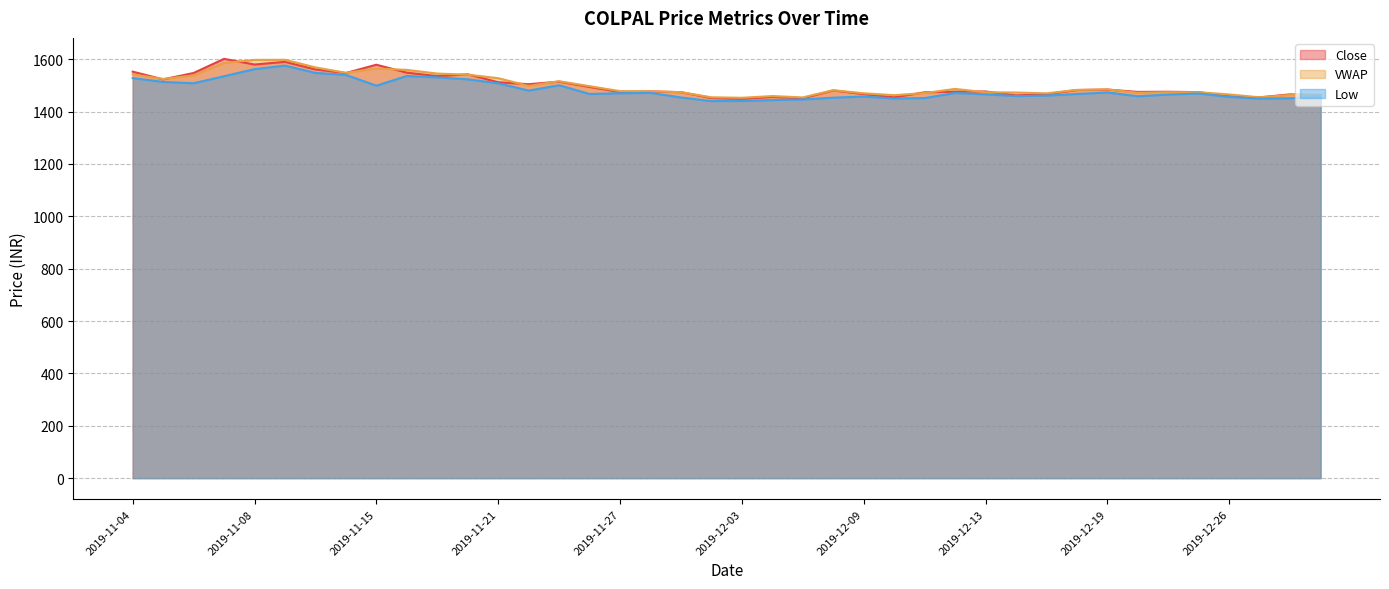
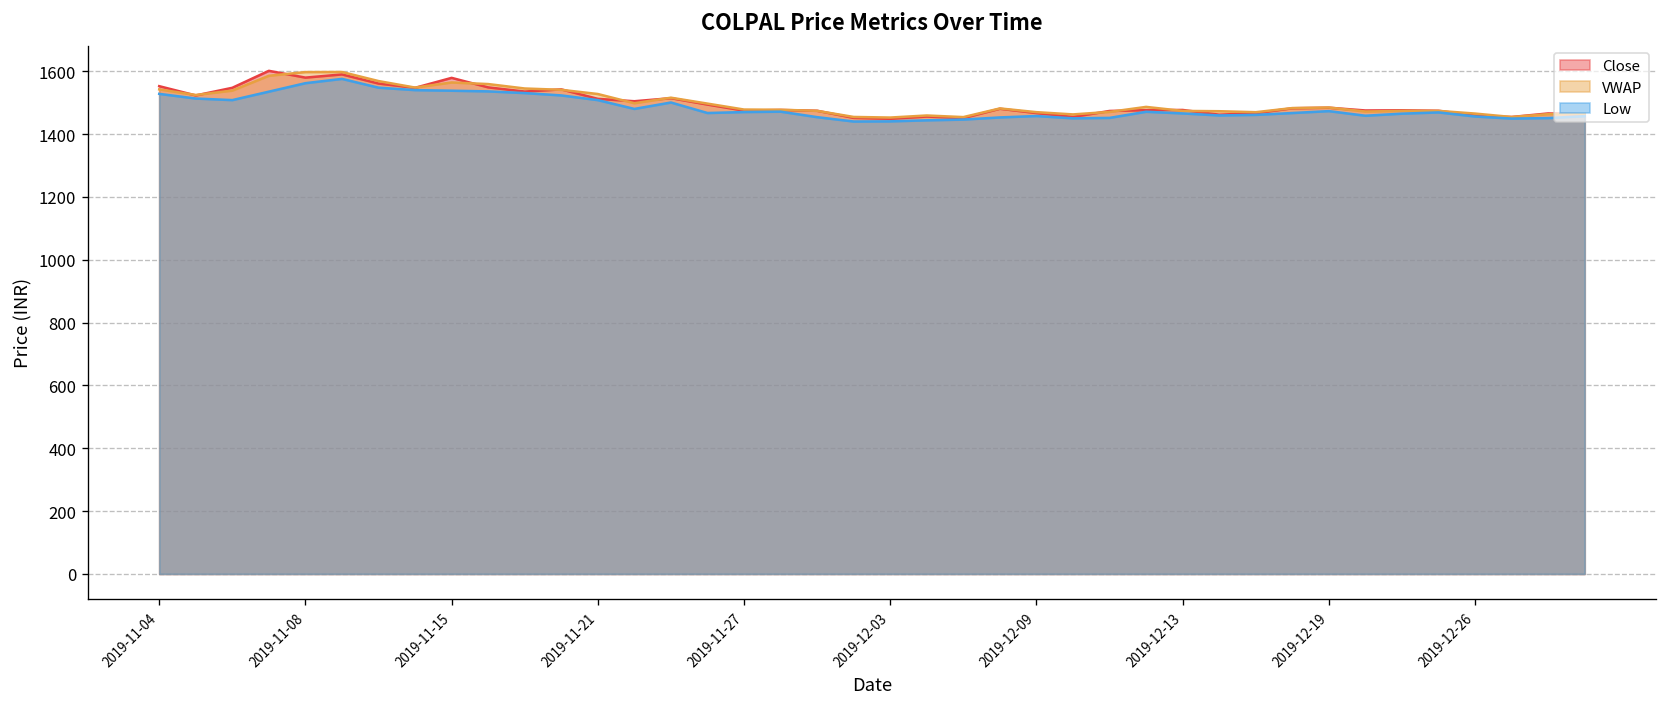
Low, 2019-11-15: 1500 -> 1540
